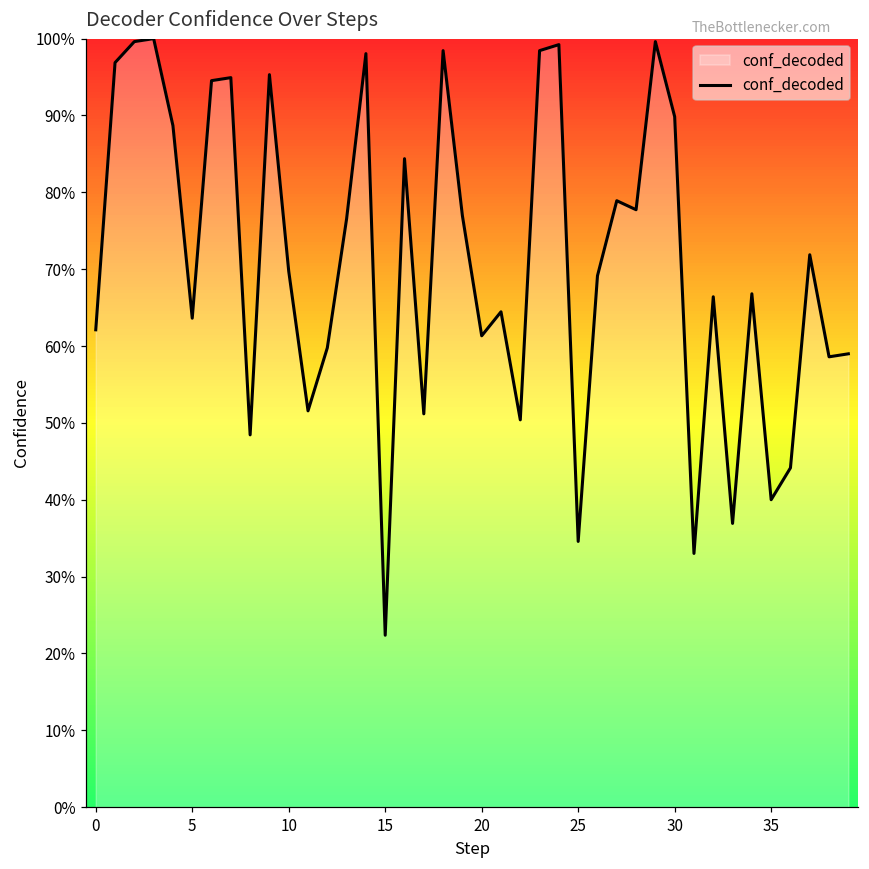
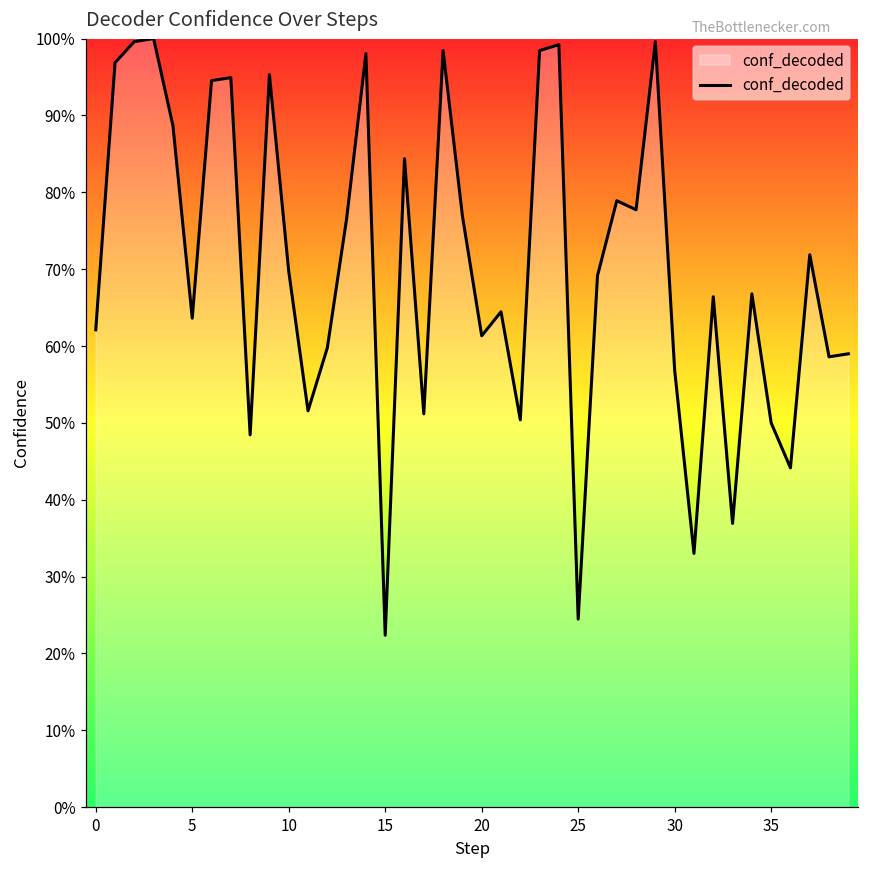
25: 35% -> 24%
30: 90% -> 57%
35: 40% -> 50%
